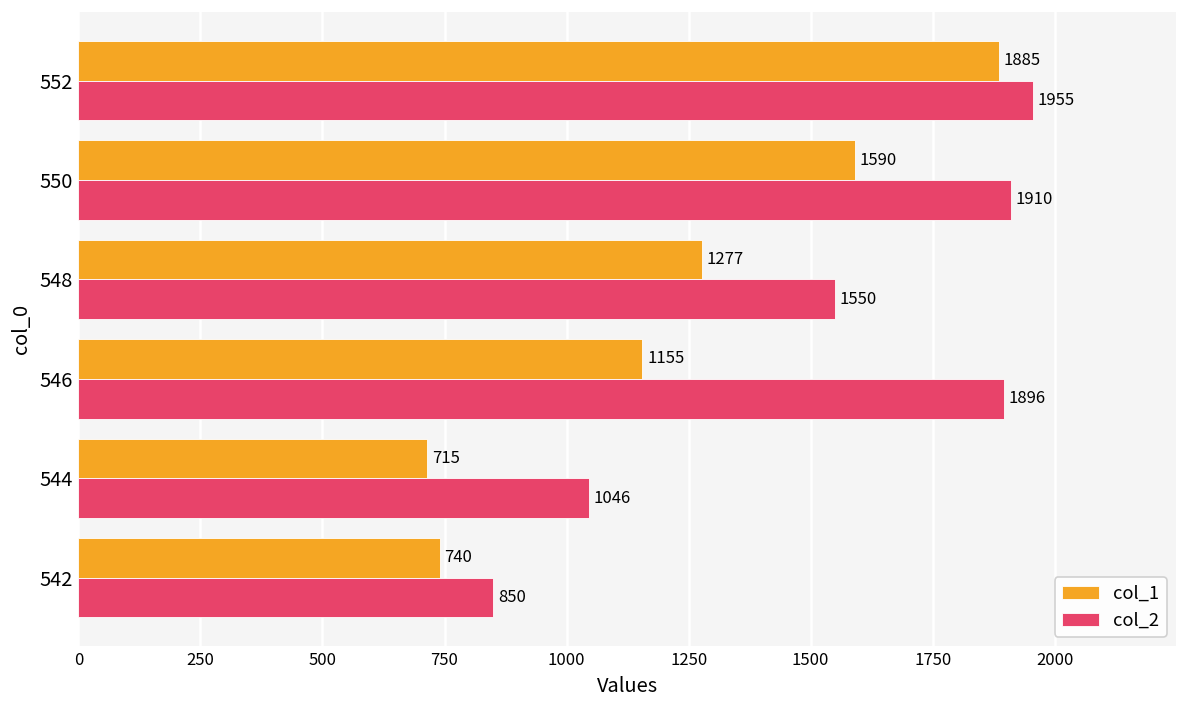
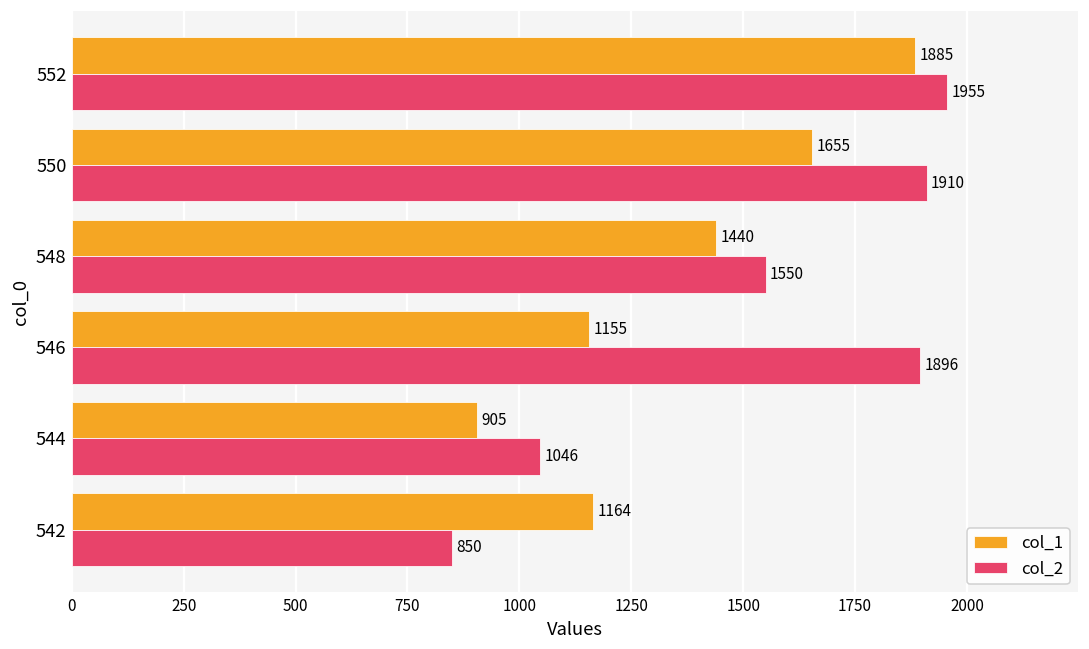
col_1, 550: 1590 -> 1655
col_1, 548: 1277 -> 1440
col_1, 544: 715 -> 905
col_1, 542: 740 -> 1164
